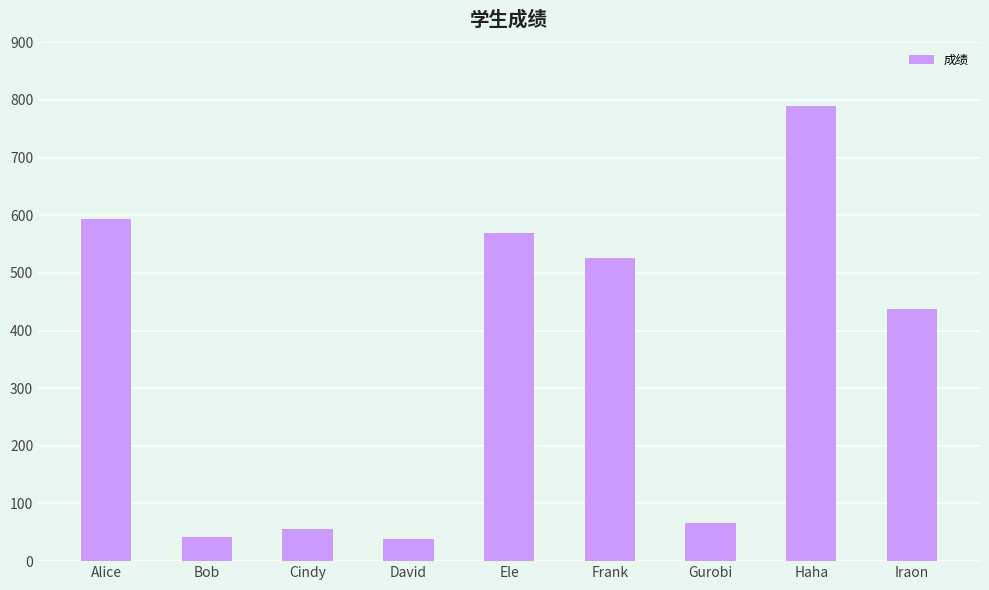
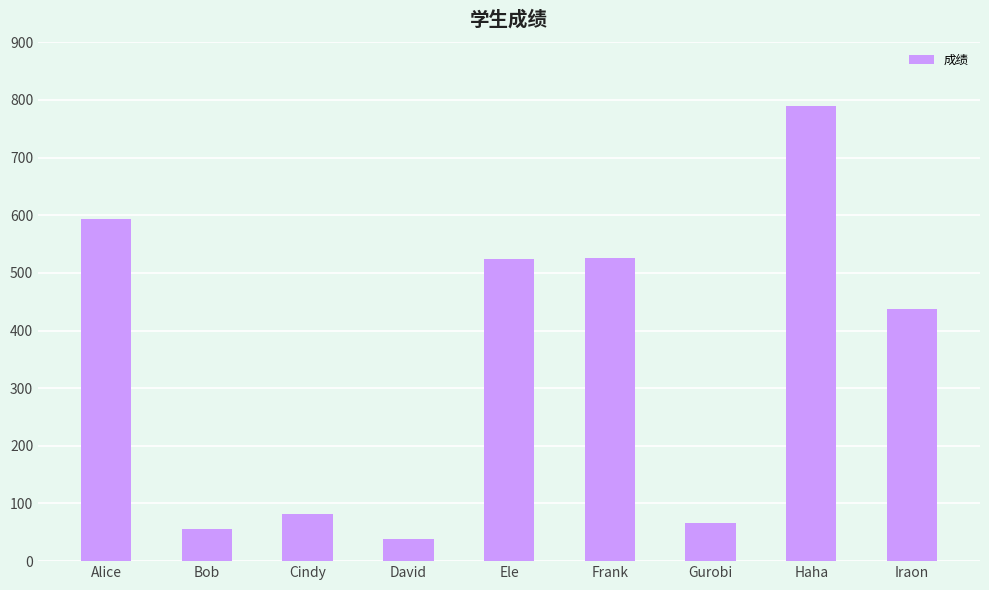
Bob: 40 -> 60
Cindy: 60 -> 80
Ele: 570 -> 530
